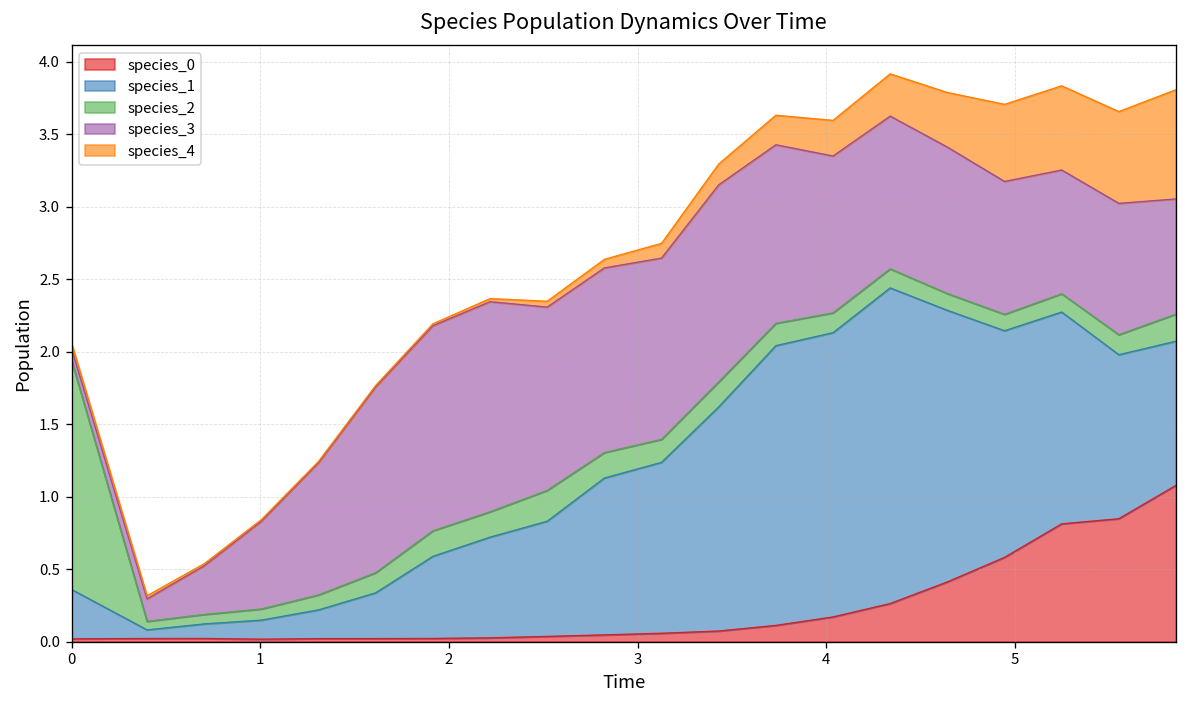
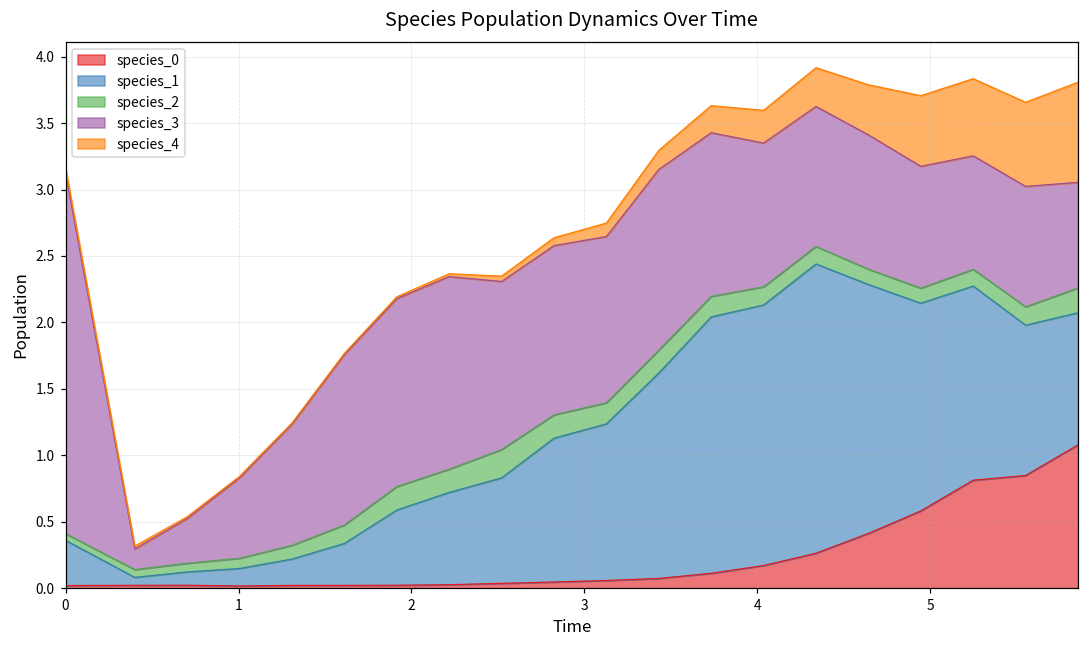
species_2, 0: 1.58 -> 0.05
species_3, 0: 0.08 -> 2.71
